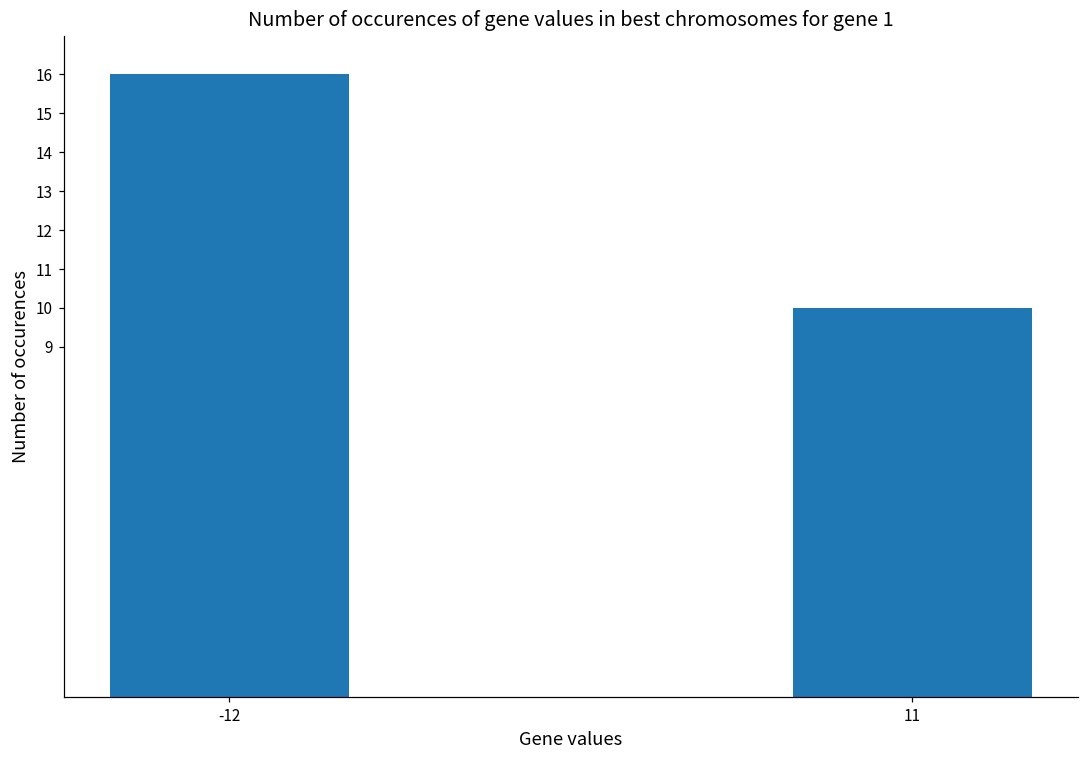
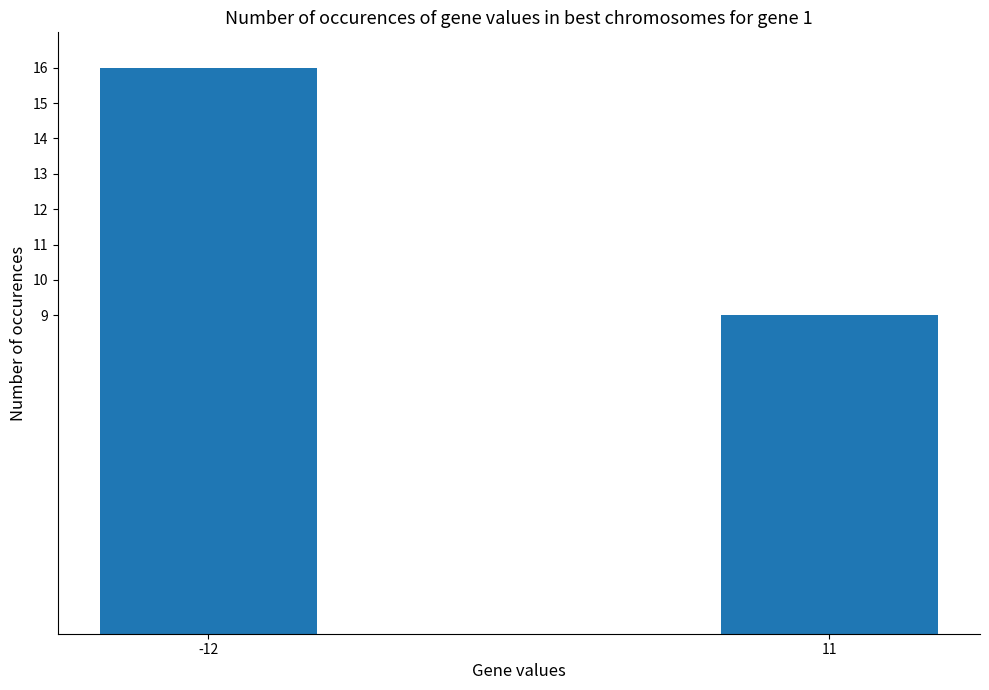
11: 10 -> 9
